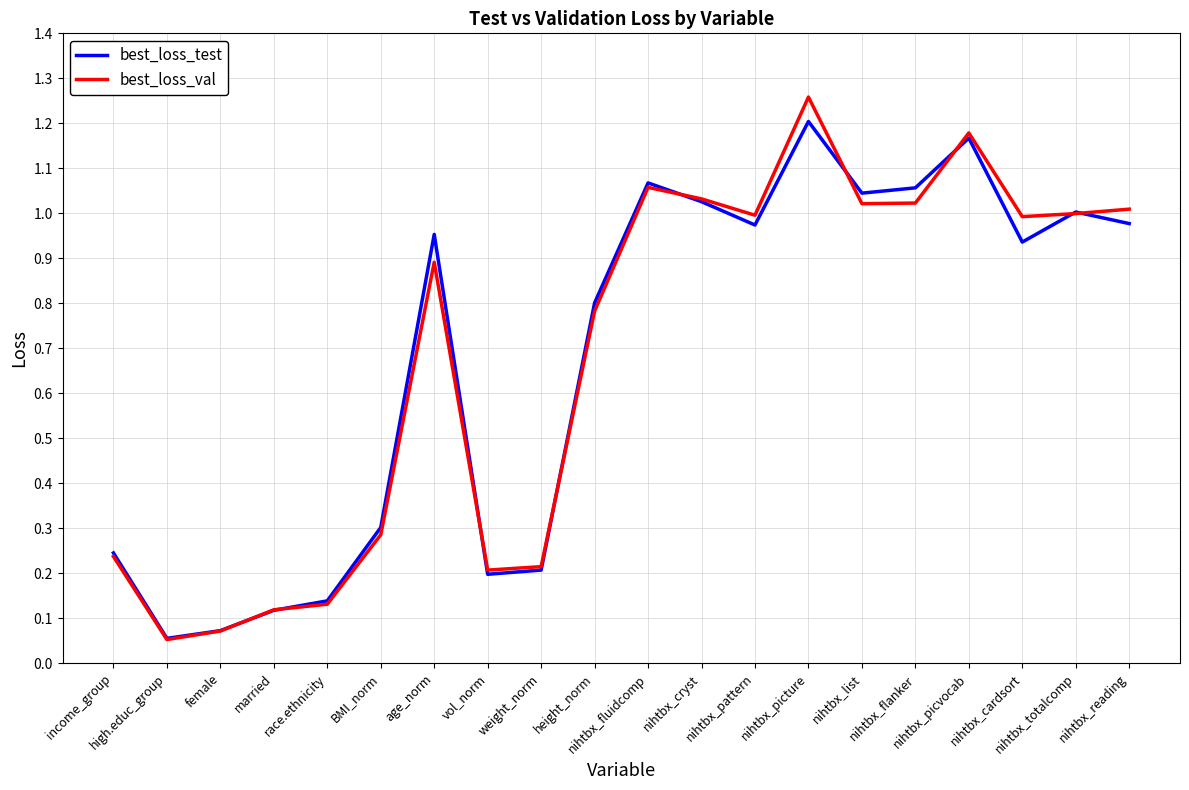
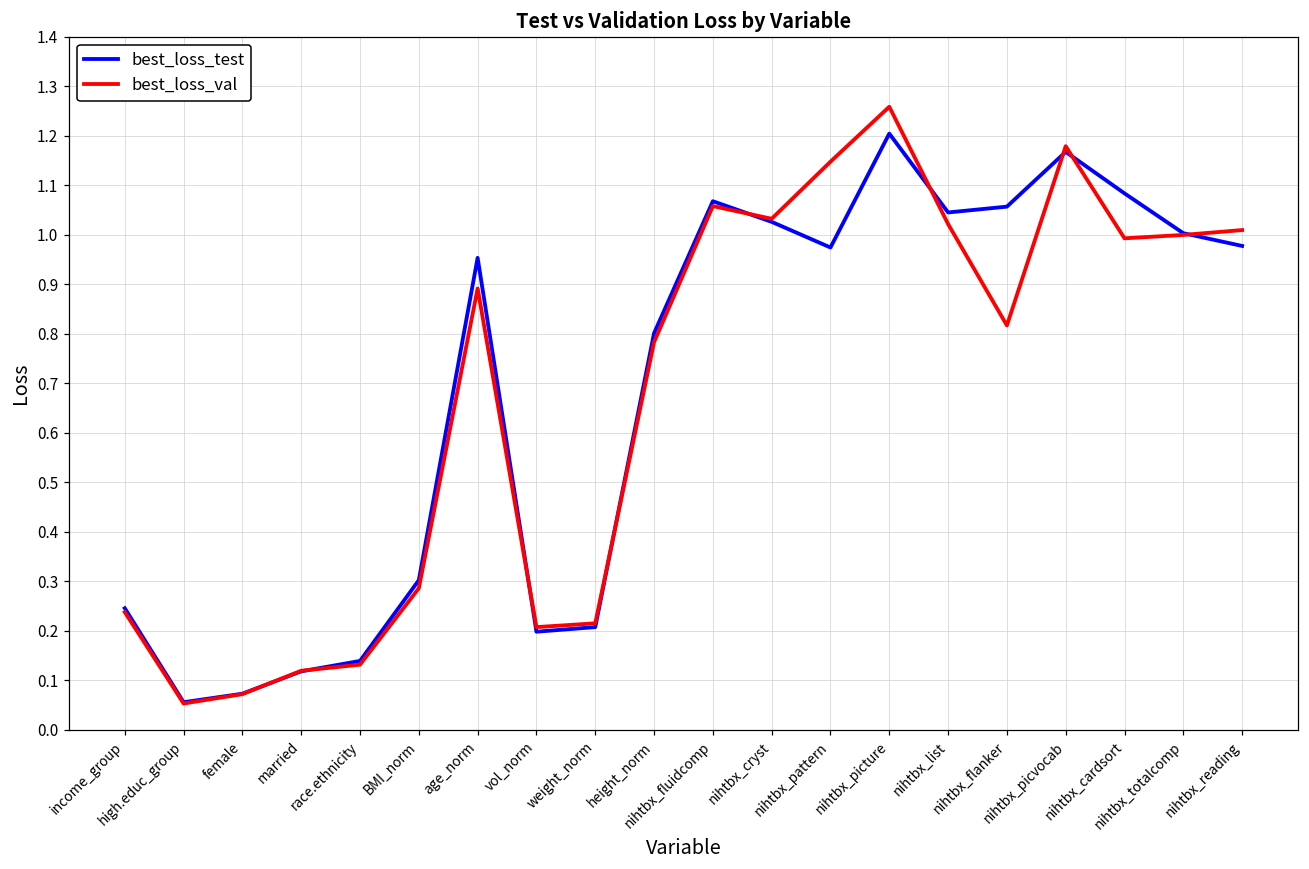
best_loss_val, nihtbx_pattern: 1.00 -> 1.15
best_loss_val, nihtbx_flanker: 1.02 -> 0.82
best_loss_test, nihtbx_cardsort: 0.94 -> 1.08
